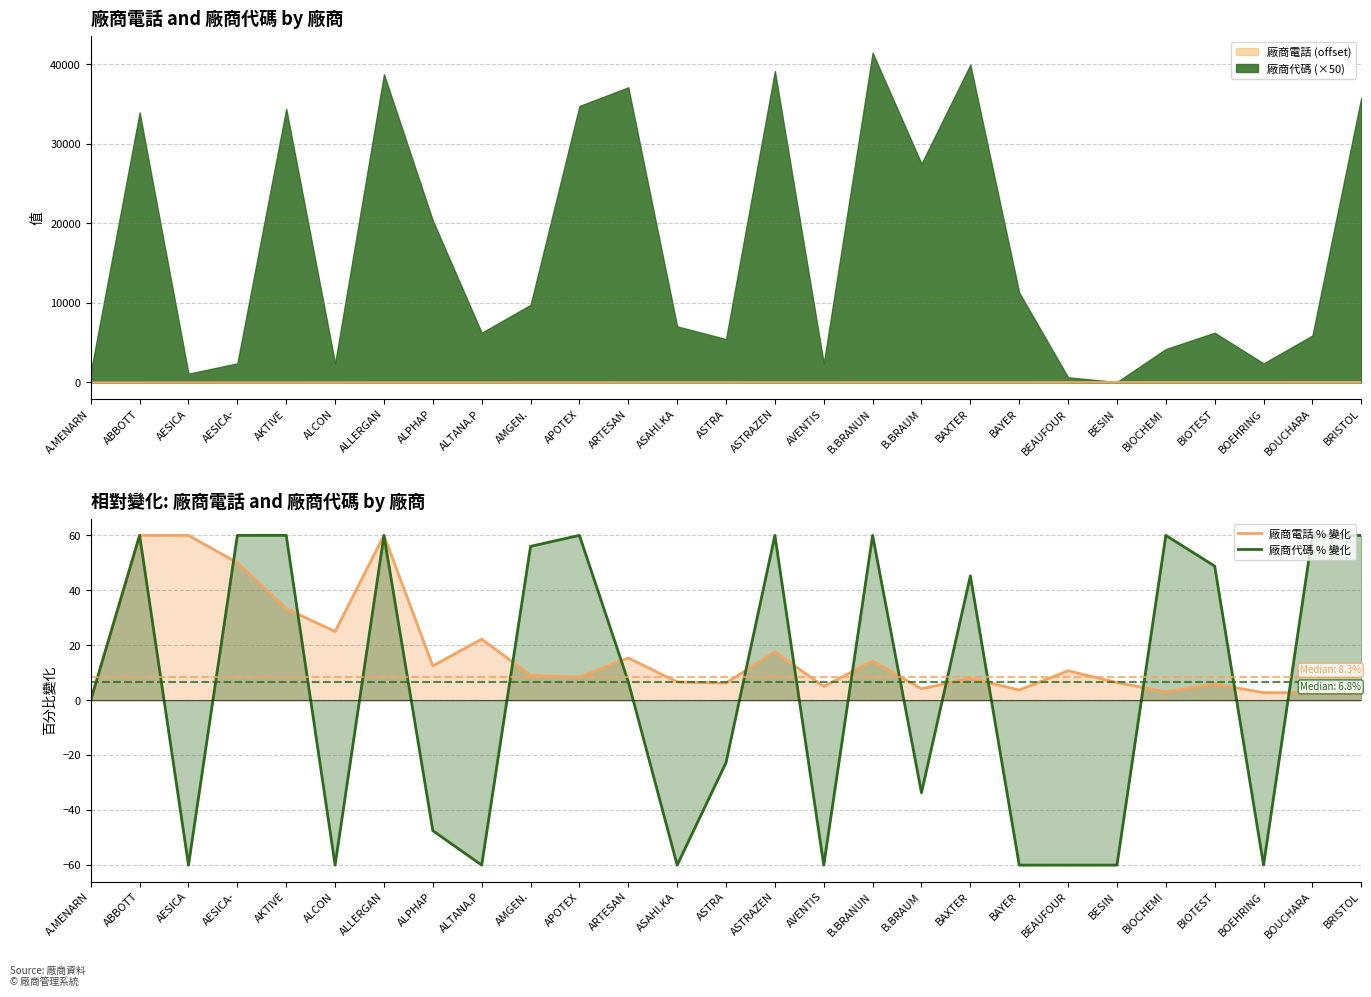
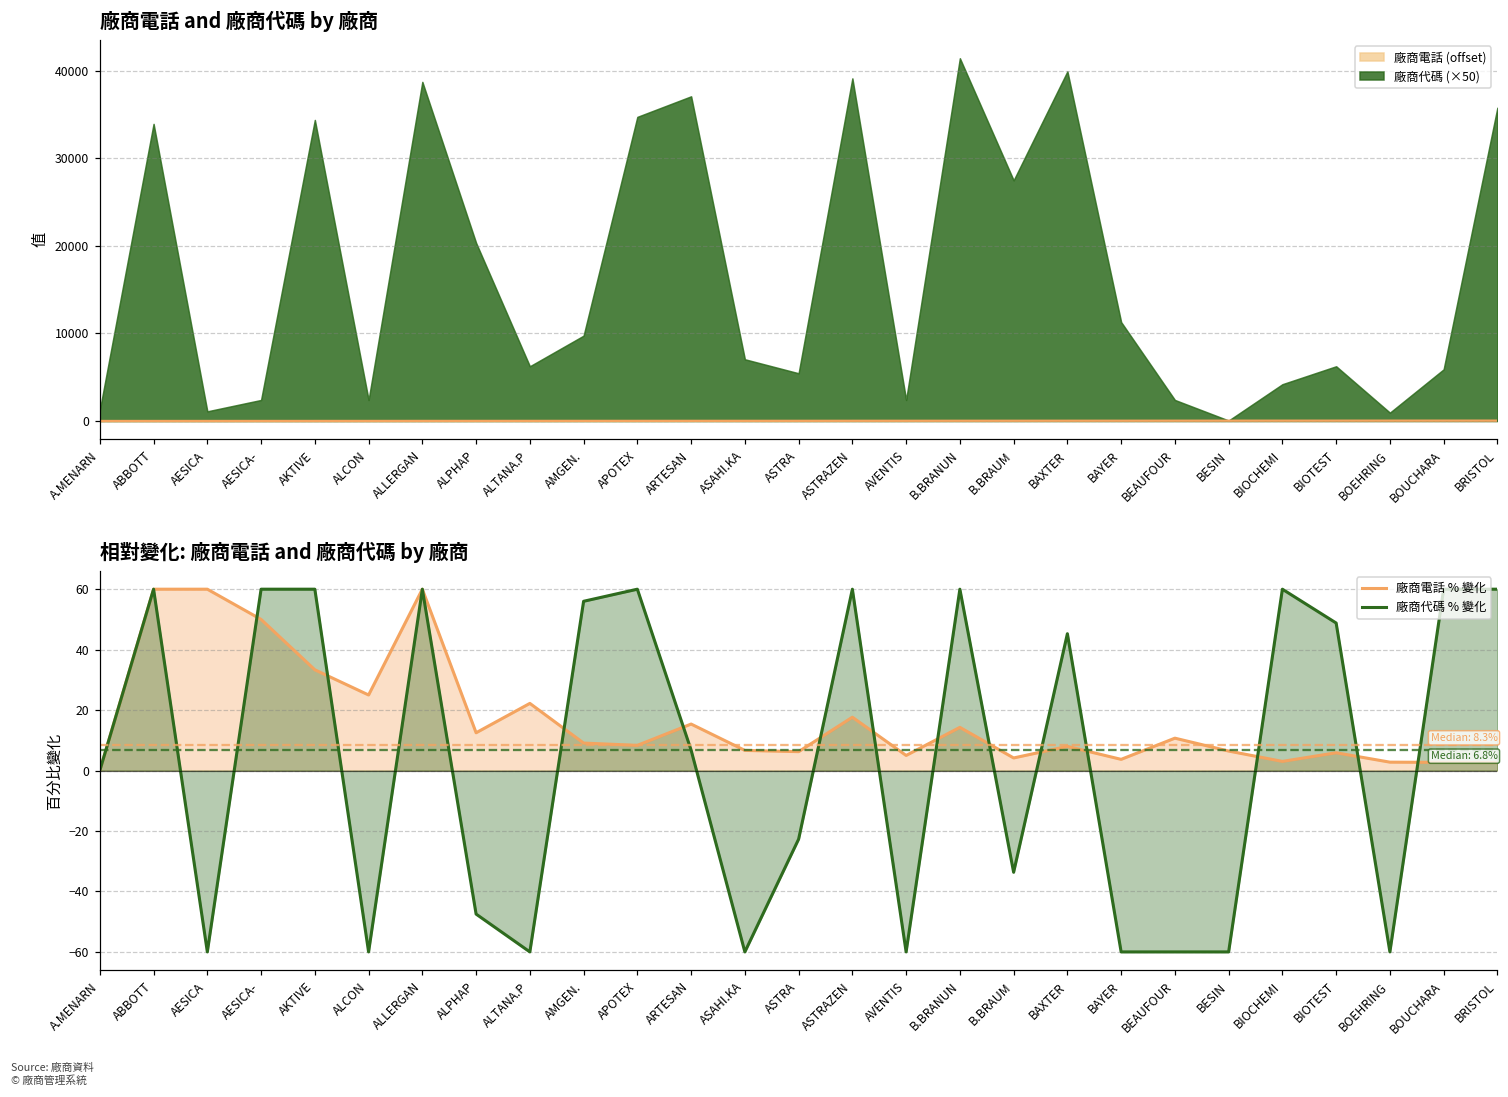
廠商電話 and 廠商代碼 by 廠商, 廠商代碼 (×50), BEAUFOUR: 1000 -> 2000
廠商電話 and 廠商代碼 by 廠商, 廠商代碼 (×50), BOEHRING: 2000 -> 1000
